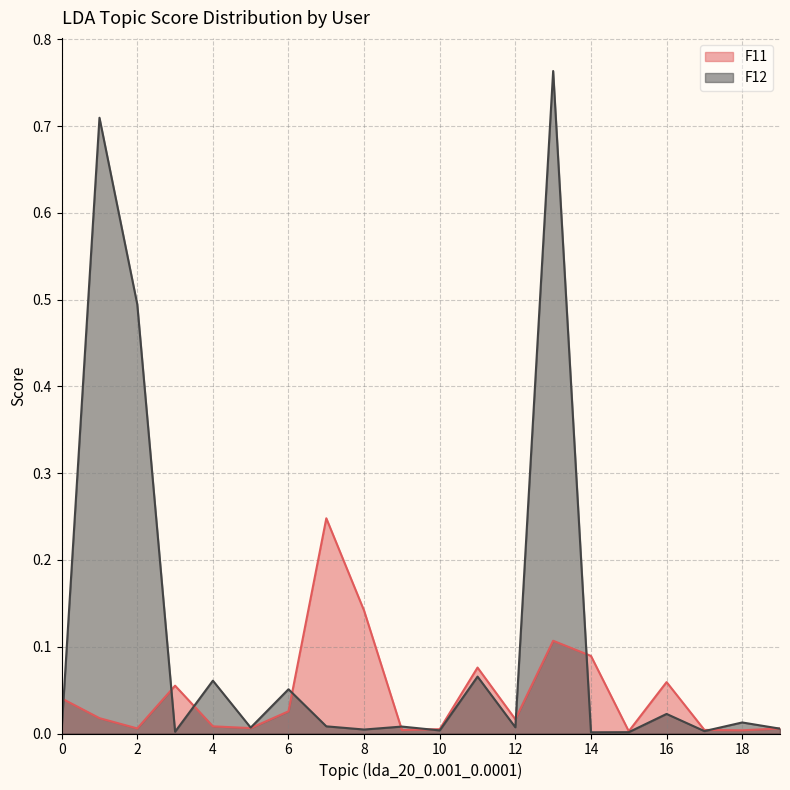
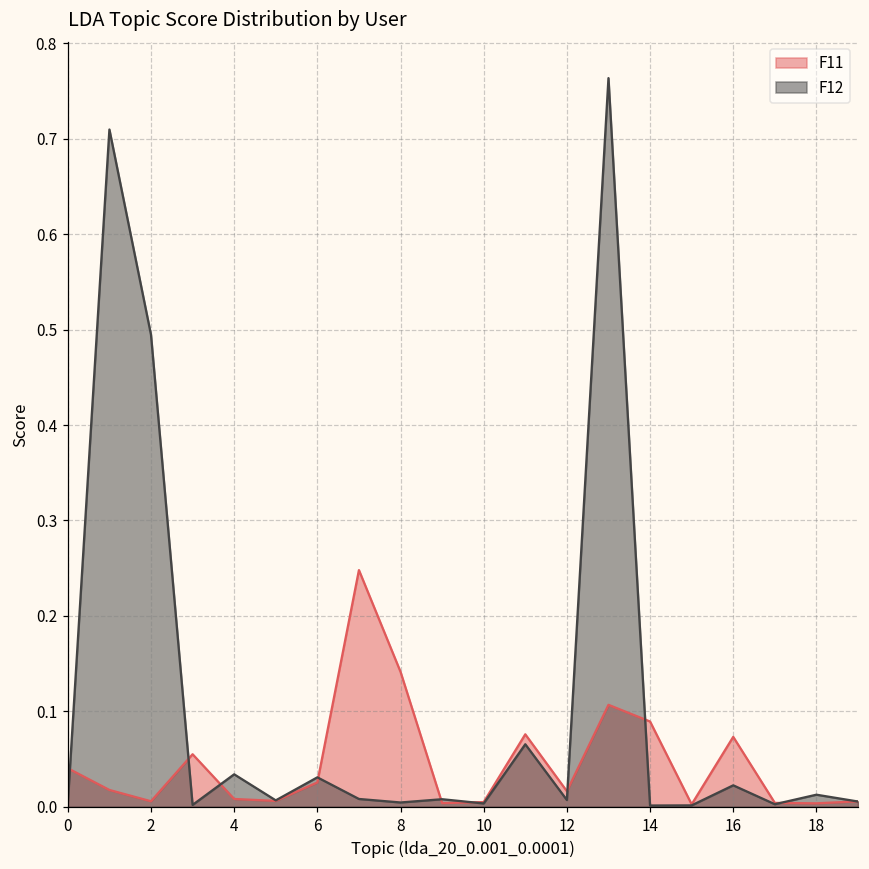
F12, 4: 0.06 -> 0.03
F12, 6: 0.05 -> 0.03
F11, 16: 0.06 -> 0.07
